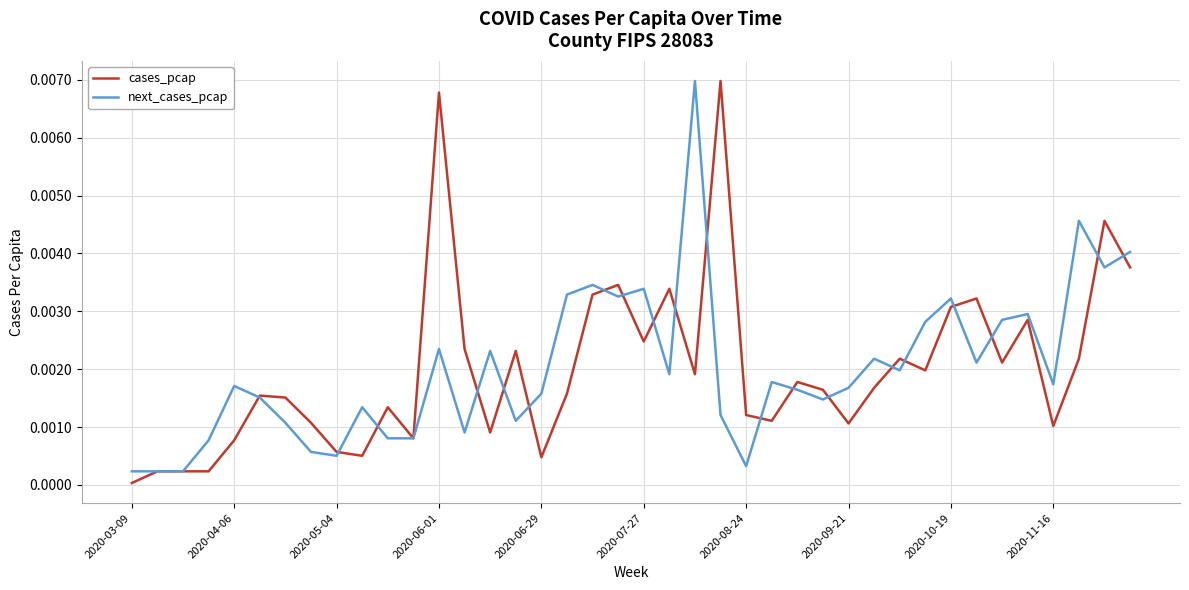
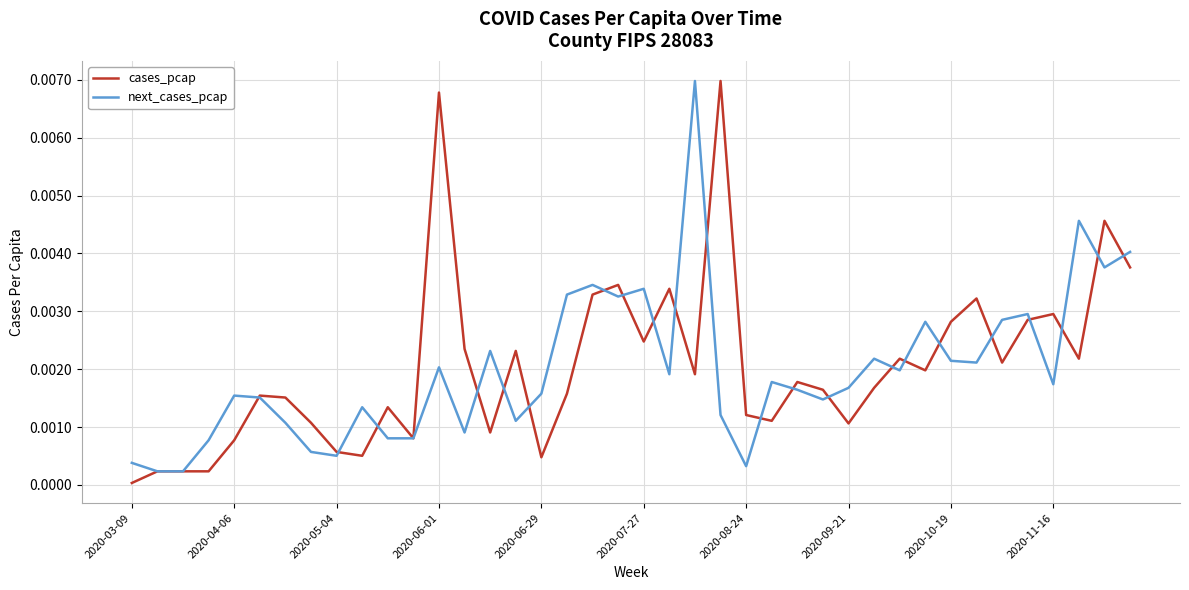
next_cases_pcap, 2020-03-09: 0.0002 -> 0.0004
next_cases_pcap, 2020-04-06: 0.0017 -> 0.0015
next_cases_pcap, 2020-06-01: 0.0023 -> 0.0020
cases_pcap, 2020-10-19: 0.0031 -> 0.0028
next_cases_pcap, 2020-10-19: 0.0032 -> 0.0021
cases_pcap, 2020-11-16: 0.0010 -> 0.0030
